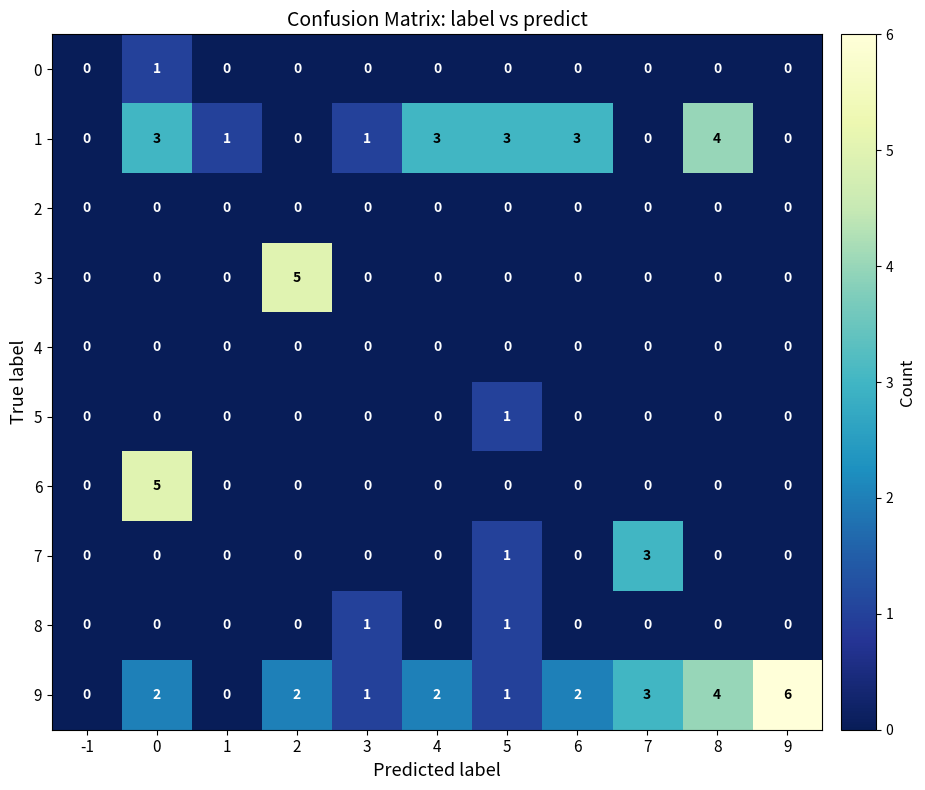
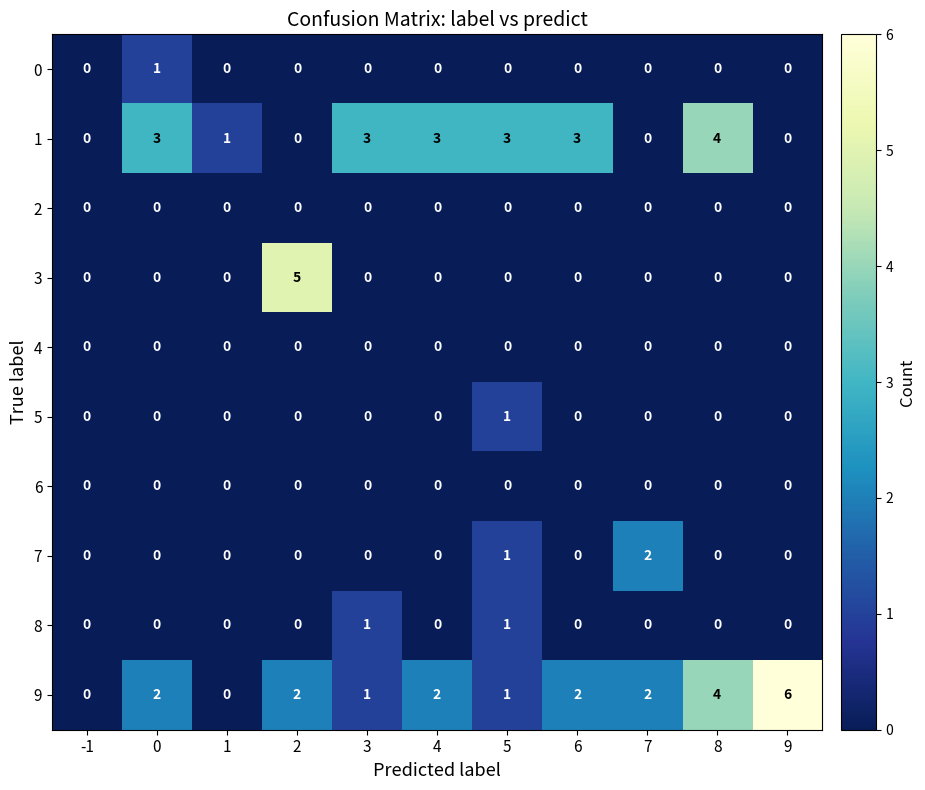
1, 3: 1 -> 3
6, 0: 5 -> 0
7, 7: 3 -> 2
9, 7: 3 -> 2
